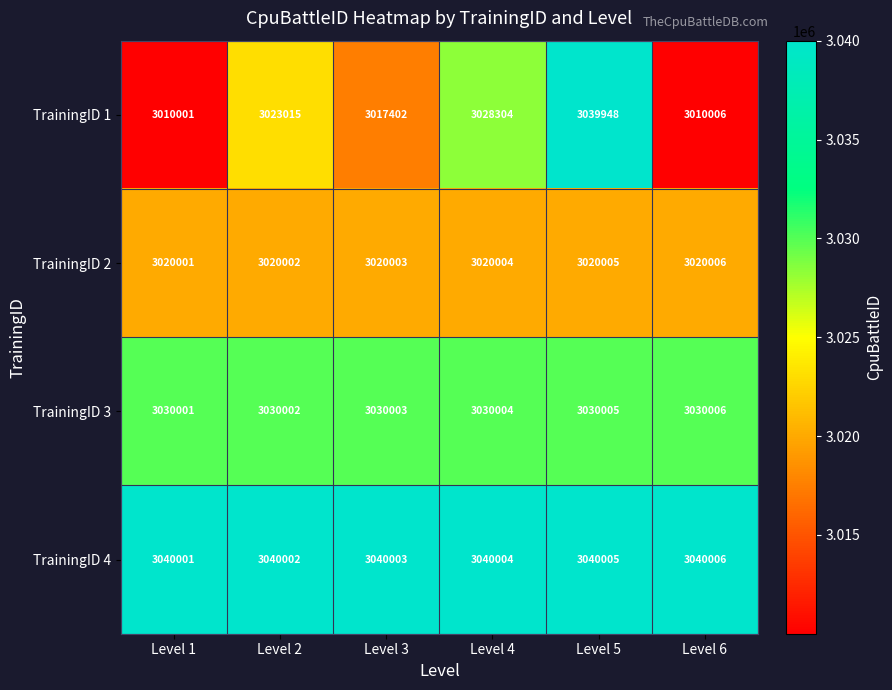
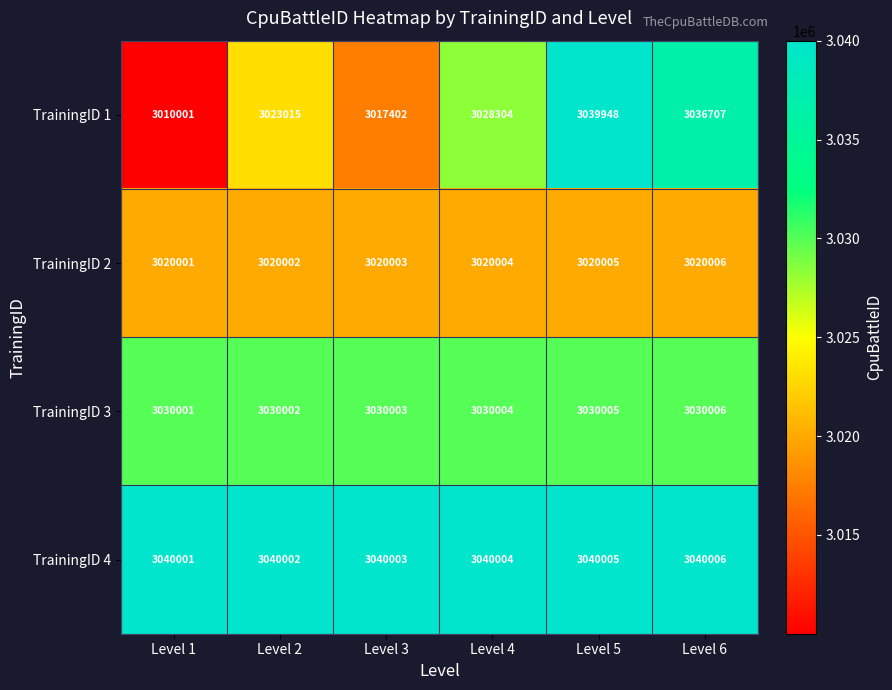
TrainingID 1, Level 6: 3010006 -> 3036707
